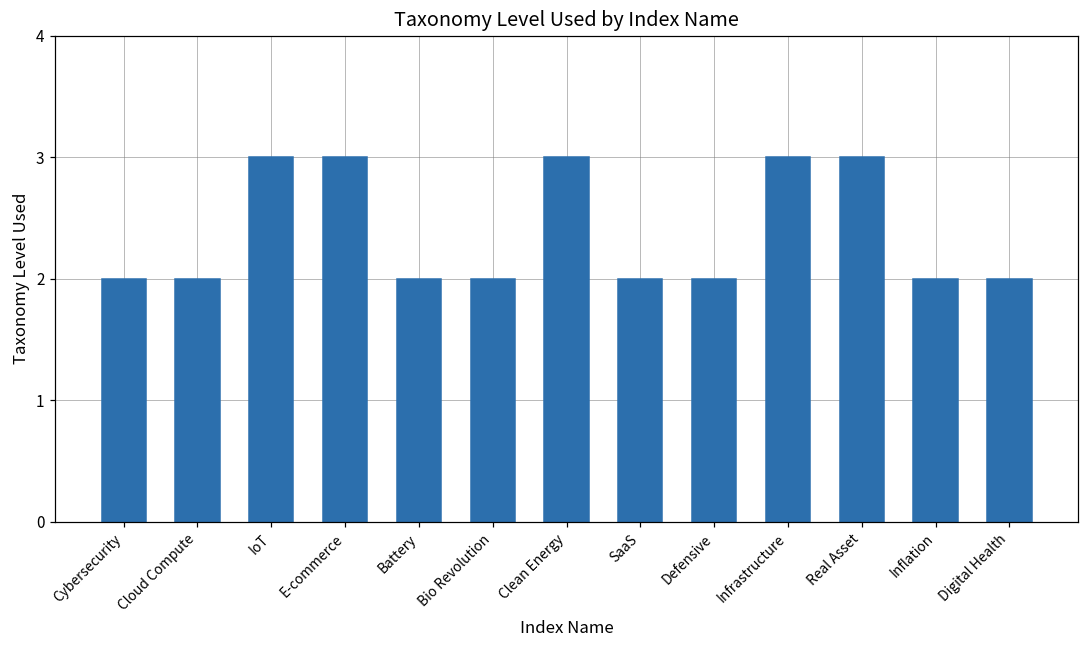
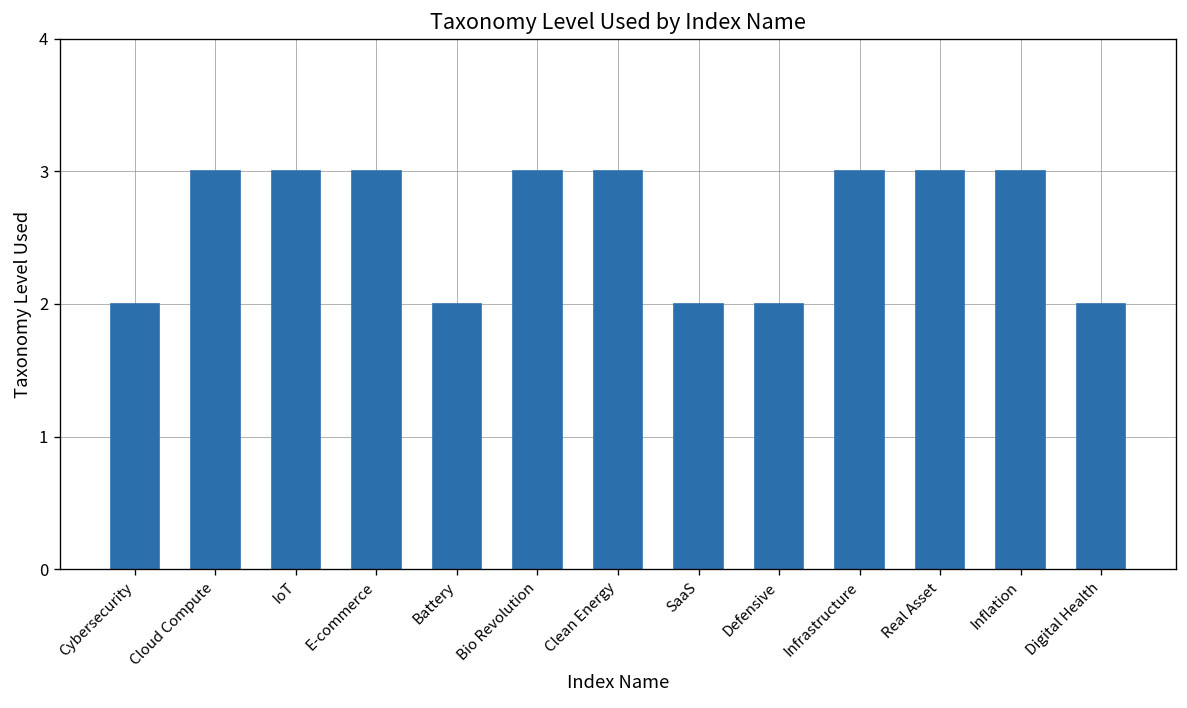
Cloud Compute: 2 -> 3
Bio Revolution: 2 -> 3
Inflation: 2 -> 3
